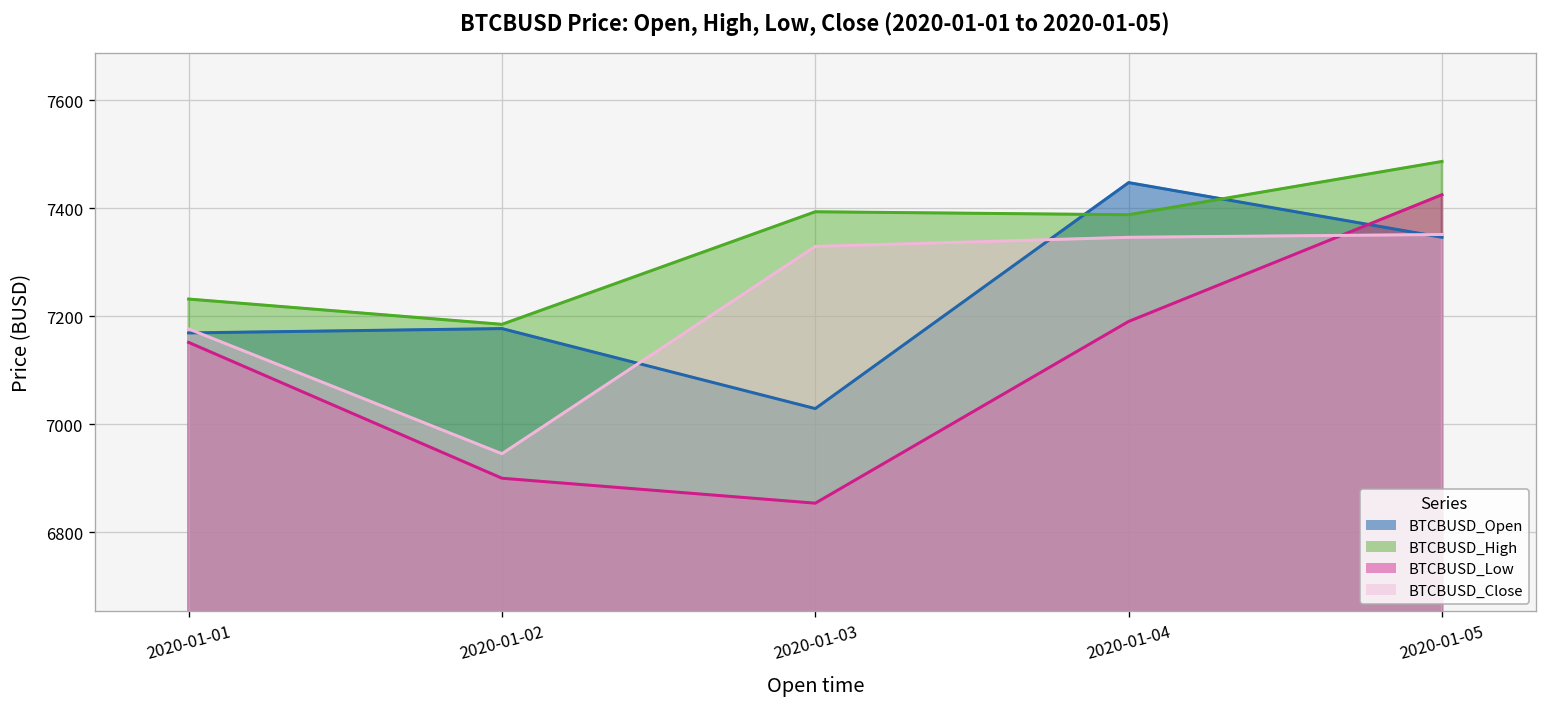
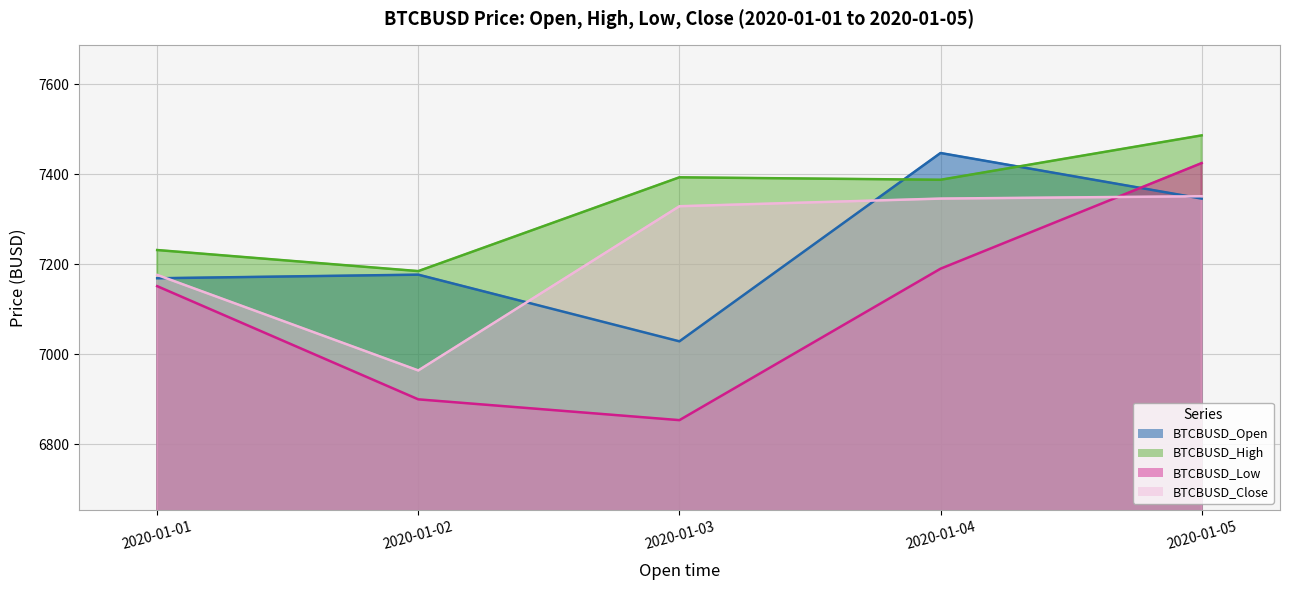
BTCBUSD_Close, 2020-01-02: 6950 -> 6960
